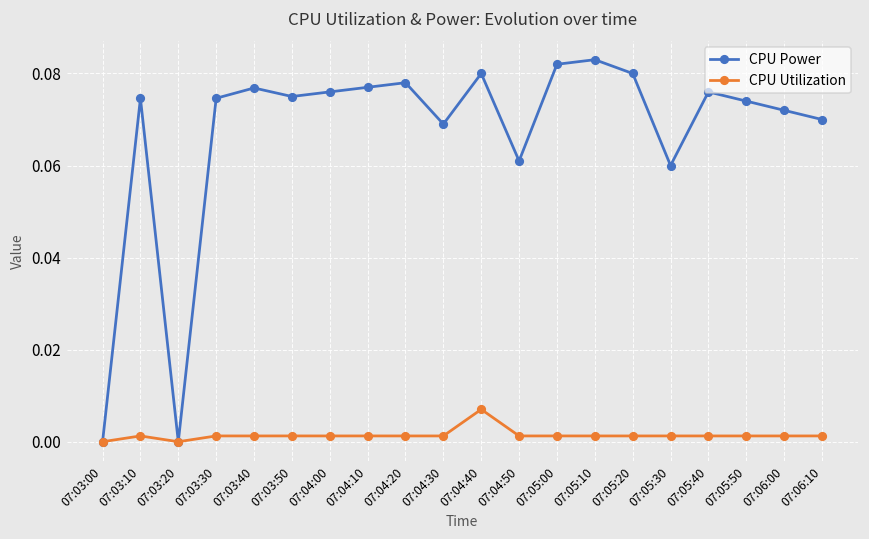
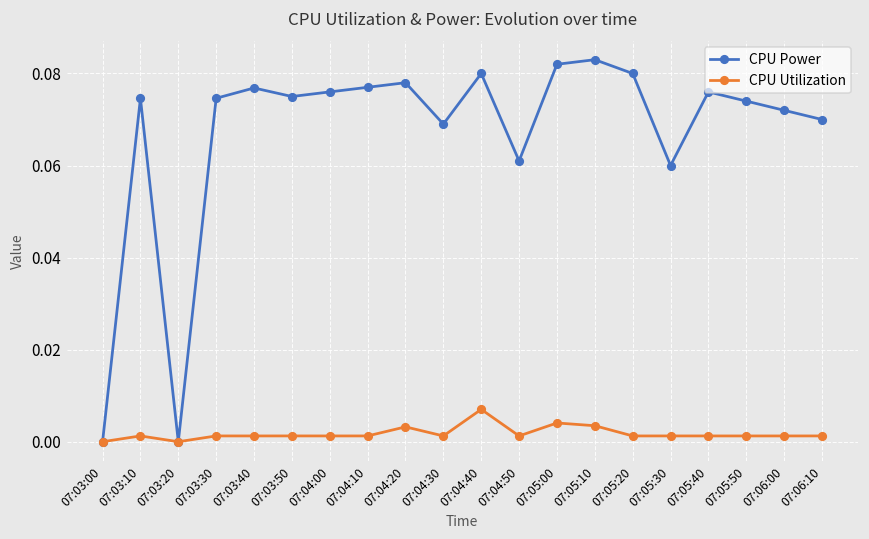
CPU Utilization, 07:04:20: 0.001 -> 0.003
CPU Utilization, 07:05:00: 0.001 -> 0.004
CPU Utilization, 07:05:10: 0.001 -> 0.003
